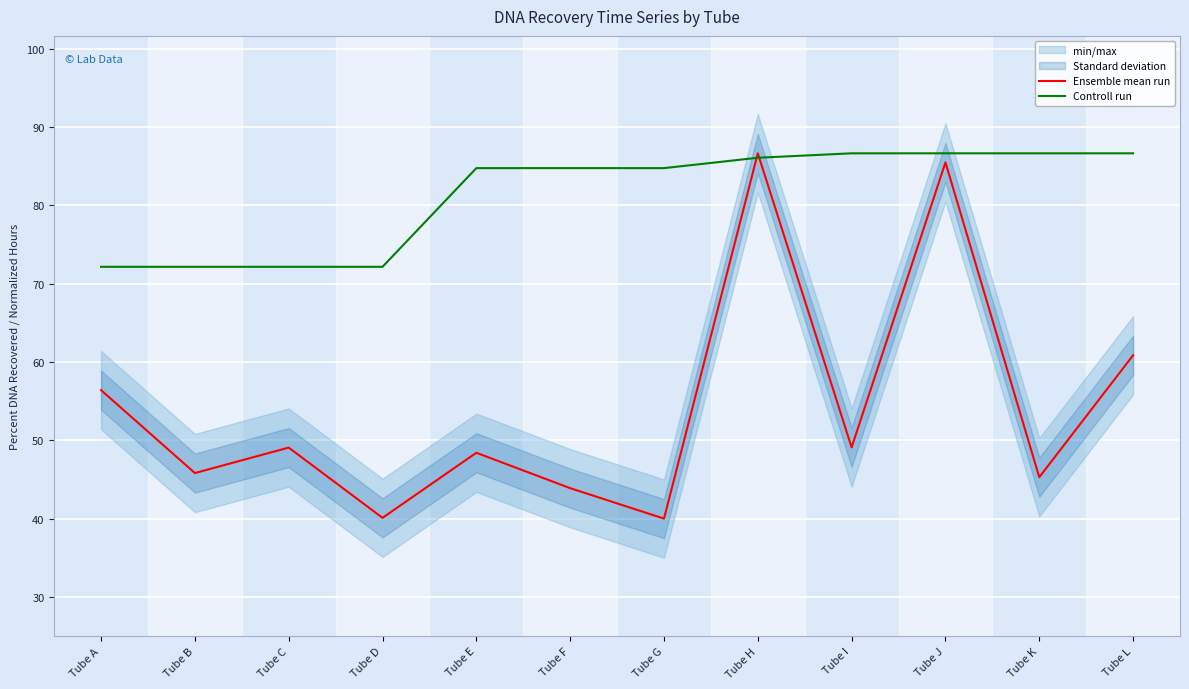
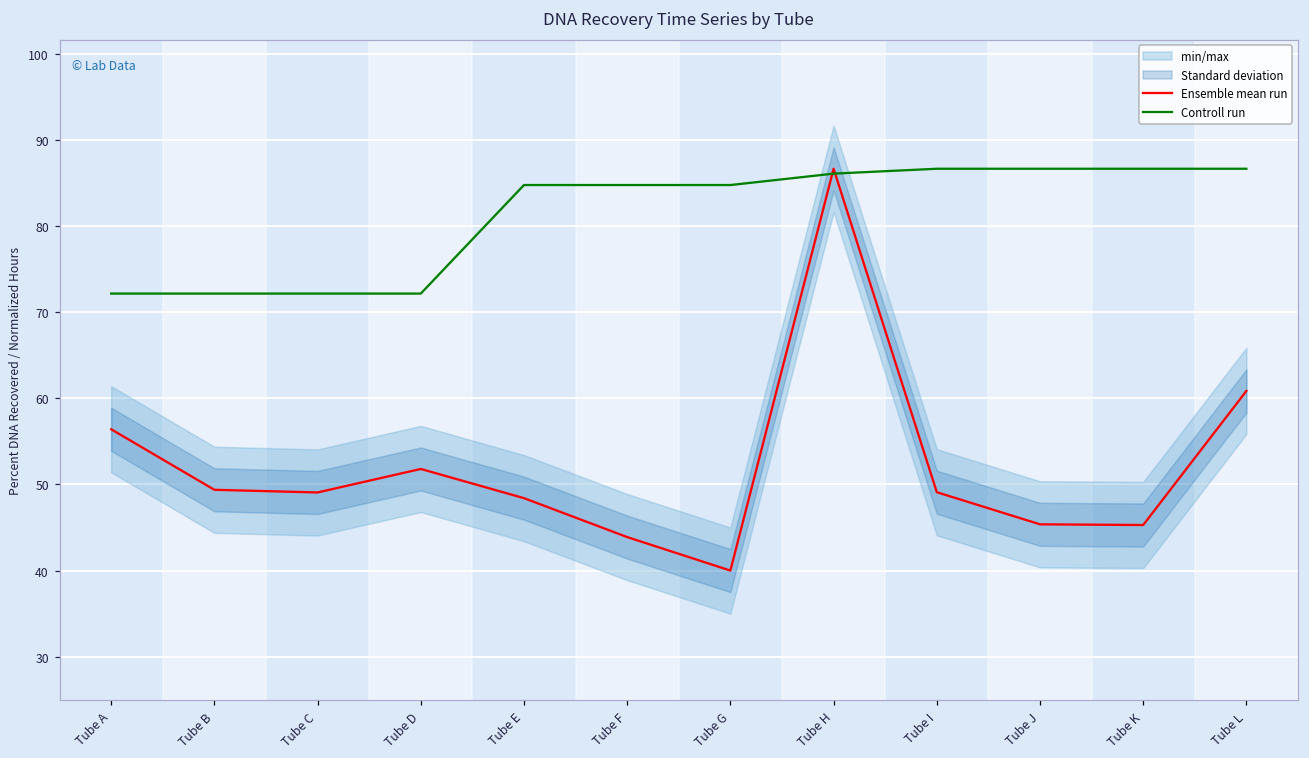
Ensemble mean run, Tube B: 46 -> 49
Ensemble mean run, Tube D: 40 -> 52
Ensemble mean run, Tube J: 86 -> 45
